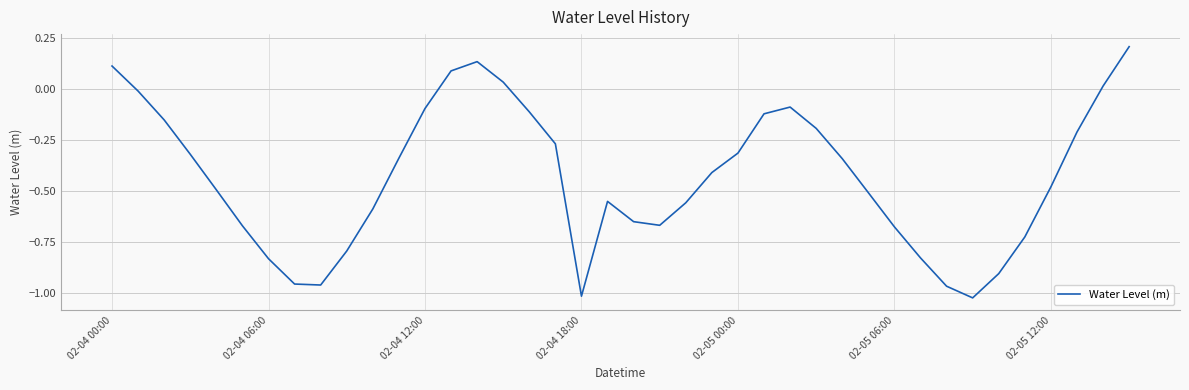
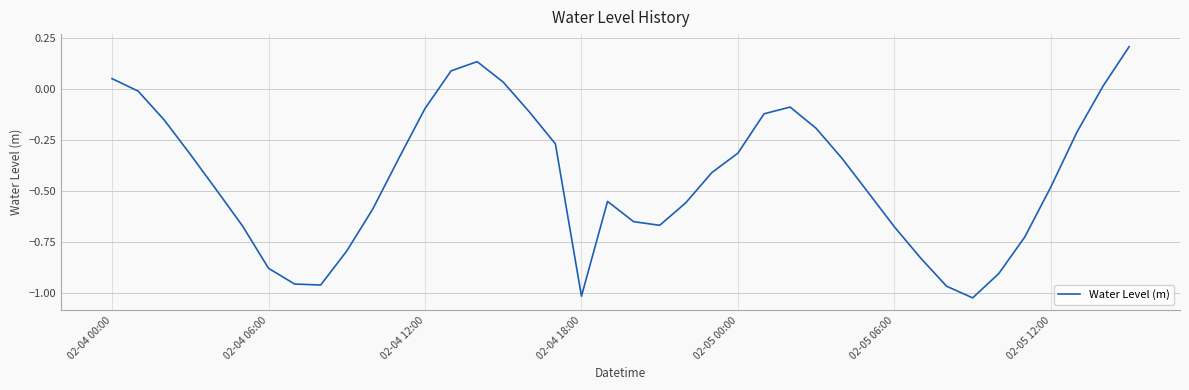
02-04 00:00: 0.11 -> 0.05
02-04 06:00: -0.83 -> -0.88
